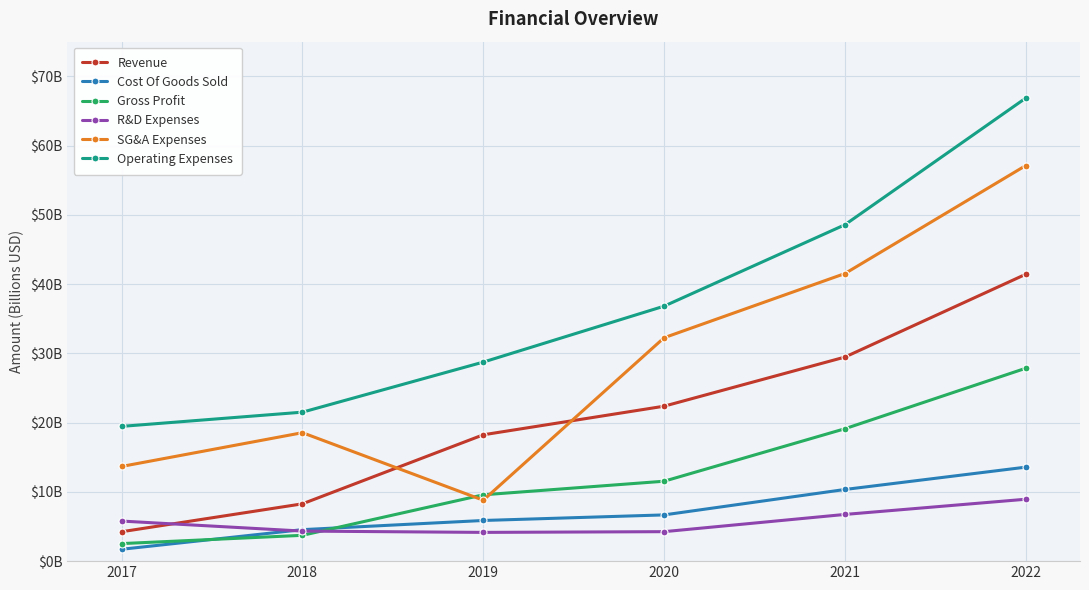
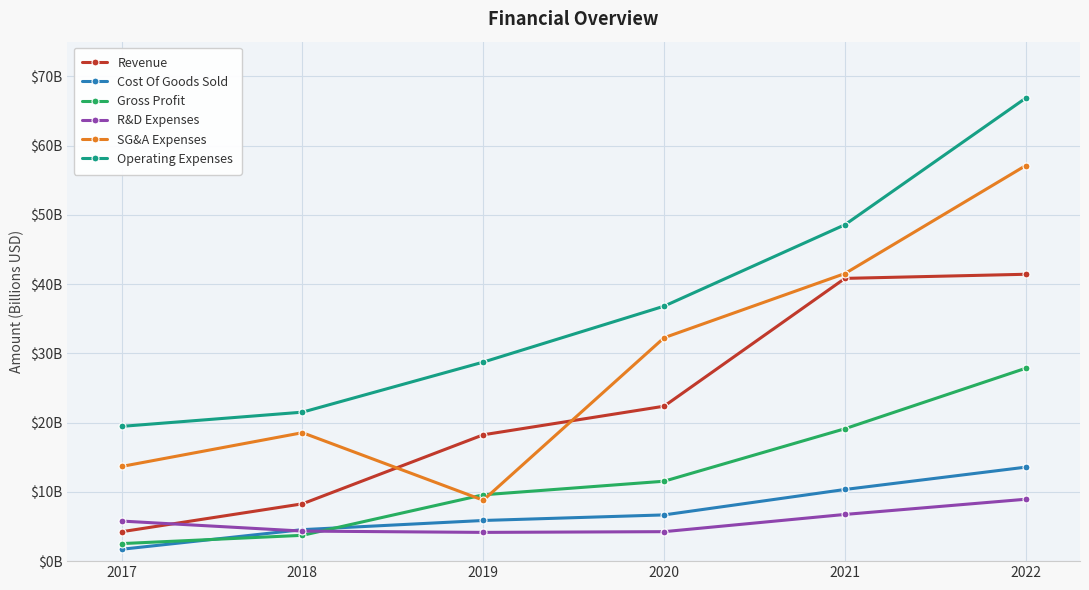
Revenue, 2021: $29000000000 -> $41000000000
